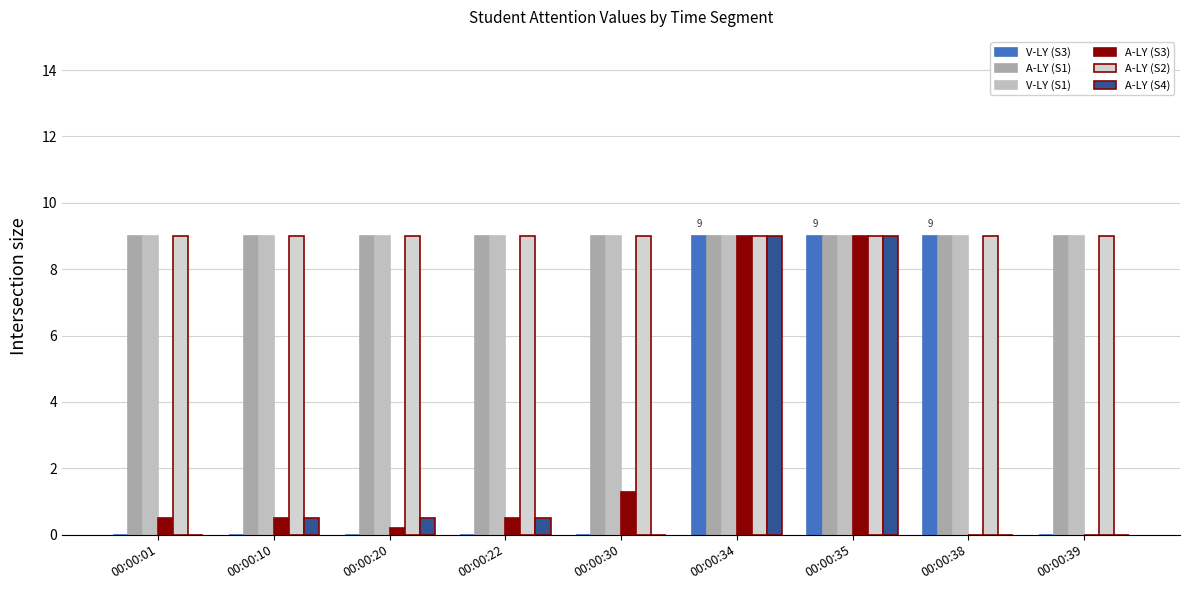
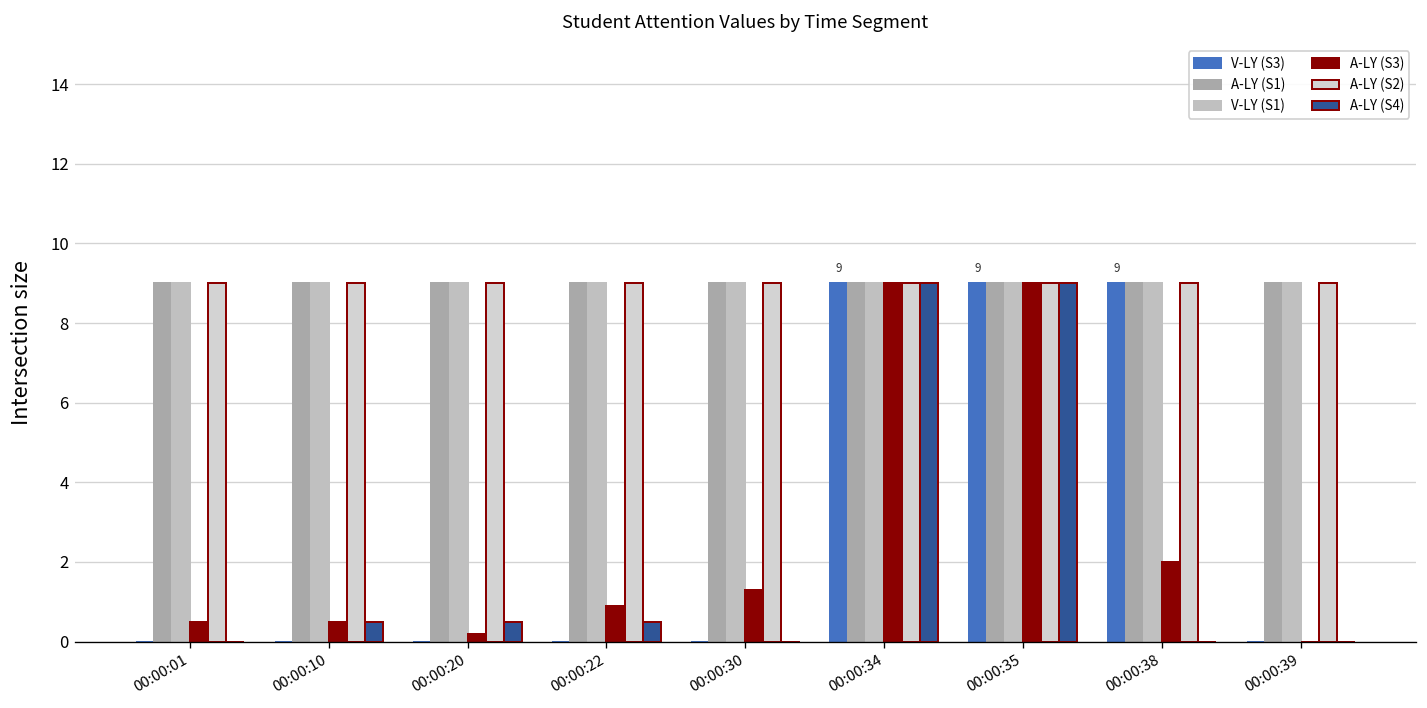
A-LY (S3), 00:00:22: 0.5 -> 0.9
A-LY (S3), 00:00:38: 0 -> 2
